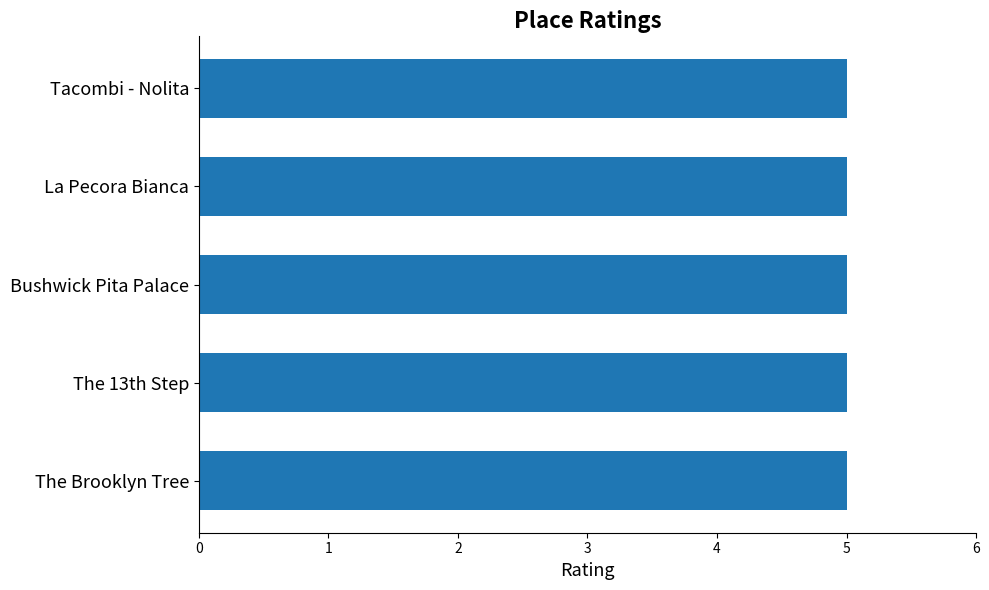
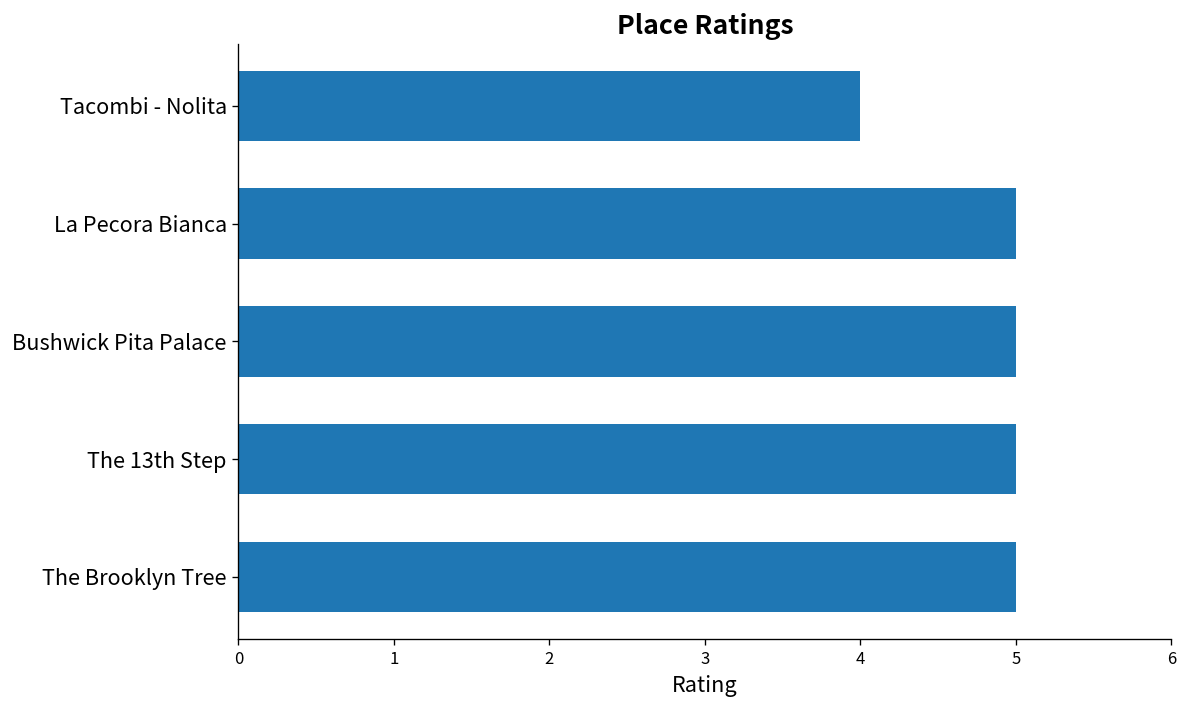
Tacombi - Nolita: 5 -> 4
